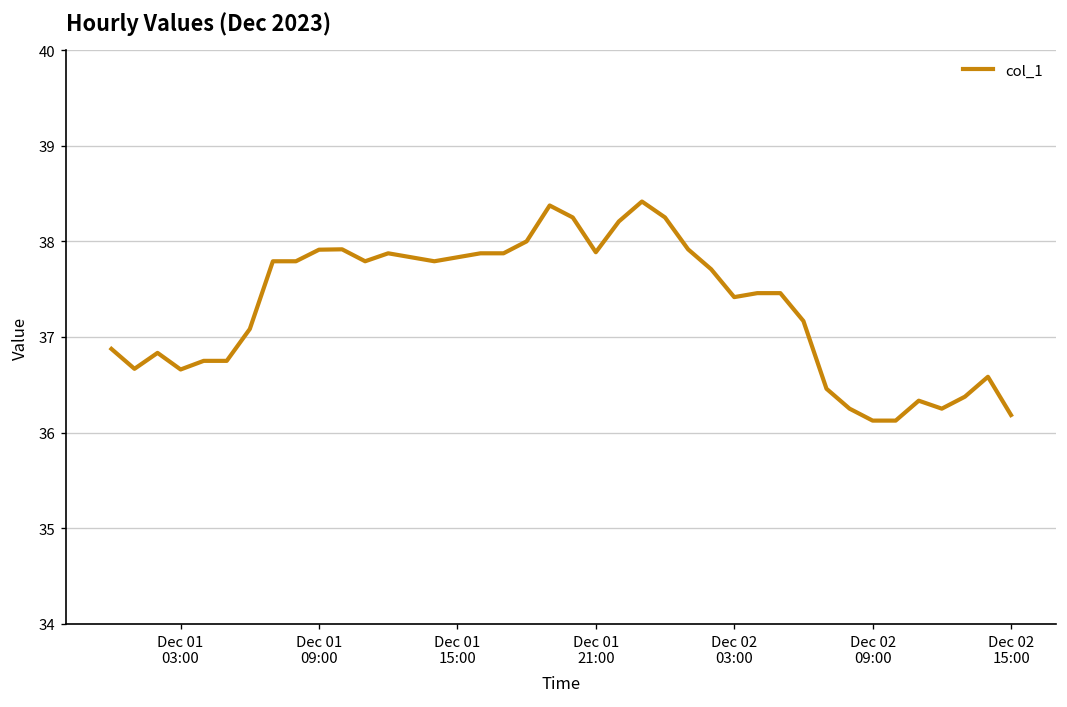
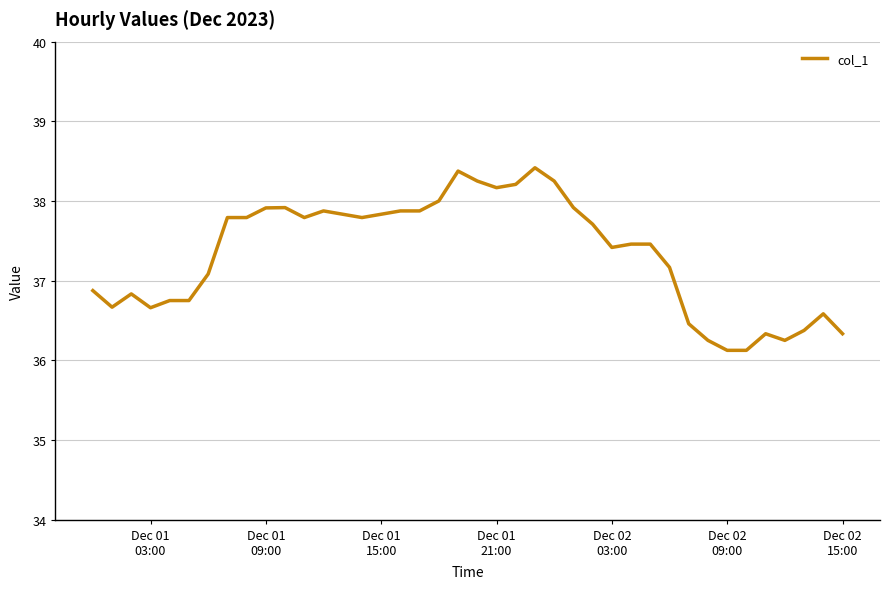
Dec 01 21:00: 37.9 -> 38.2
Dec 02 15:00: 36.2 -> 36.3
